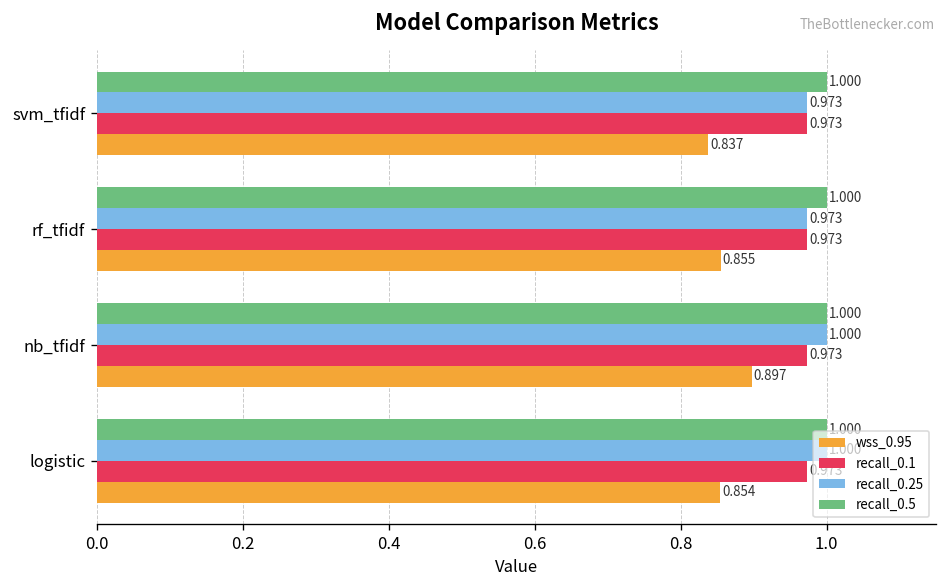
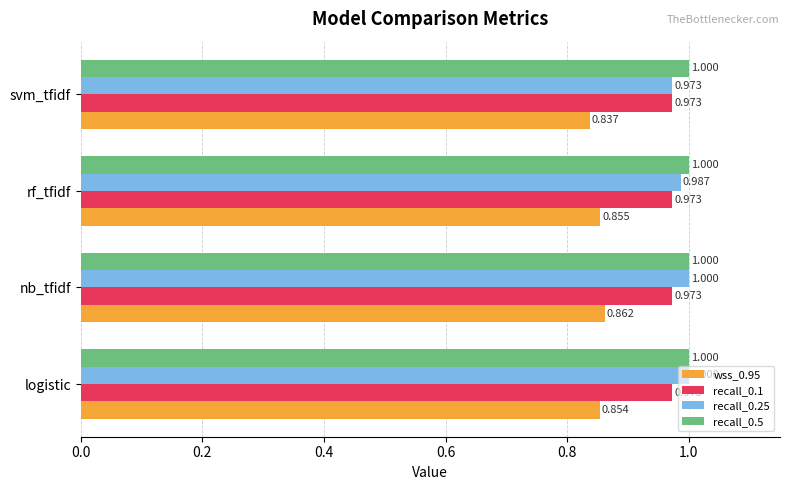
recall_0.25, rf_tfidf: 0.973 -> 0.987
wss_0.95, nb_tfidf: 0.897 -> 0.862
